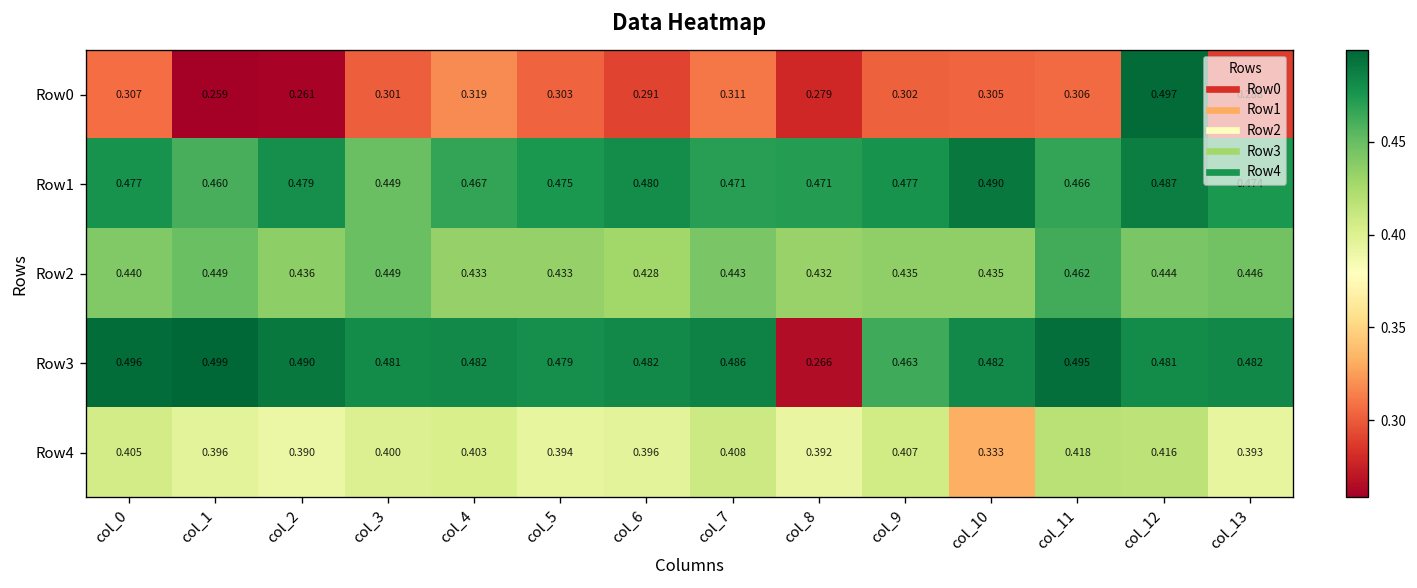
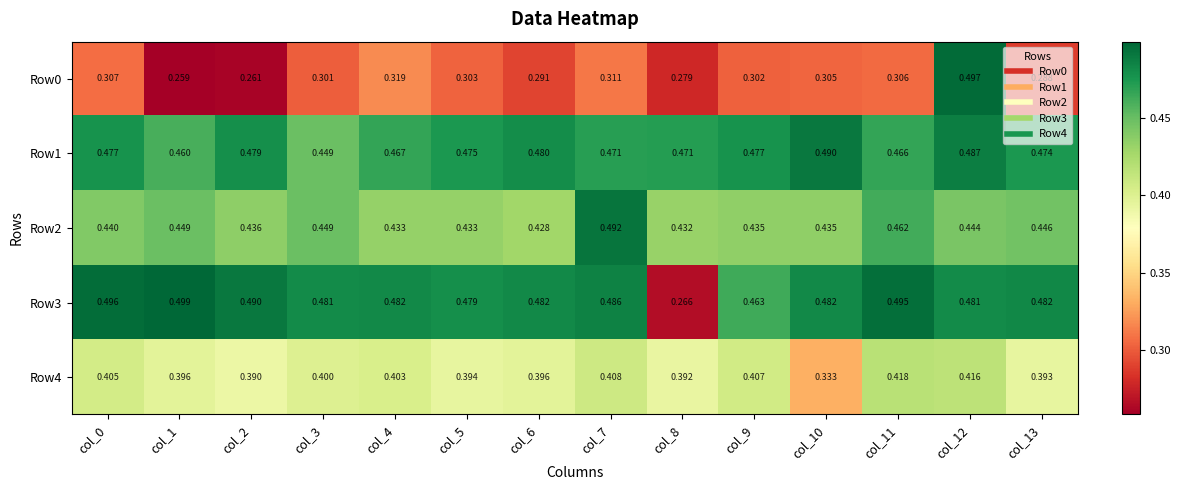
Row2, col_7: 0.443 -> 0.492
